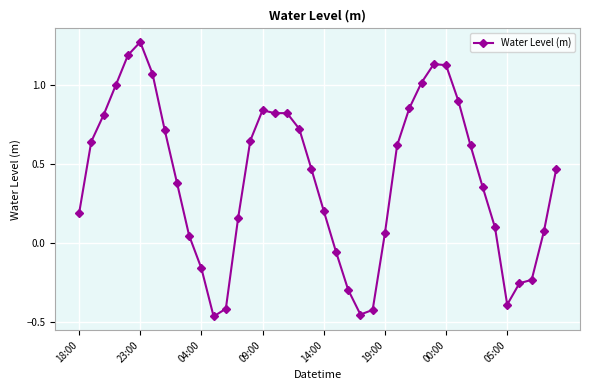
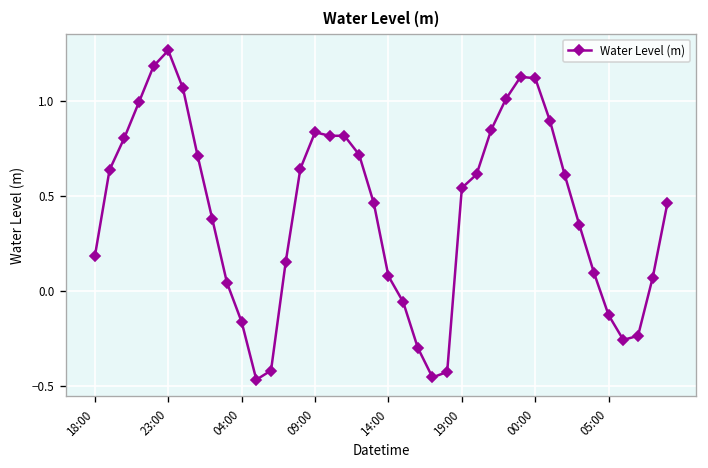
14:00: 0.20 -> 0.08
19:00: 0.06 -> 0.54
05:00: -0.39 -> -0.13
